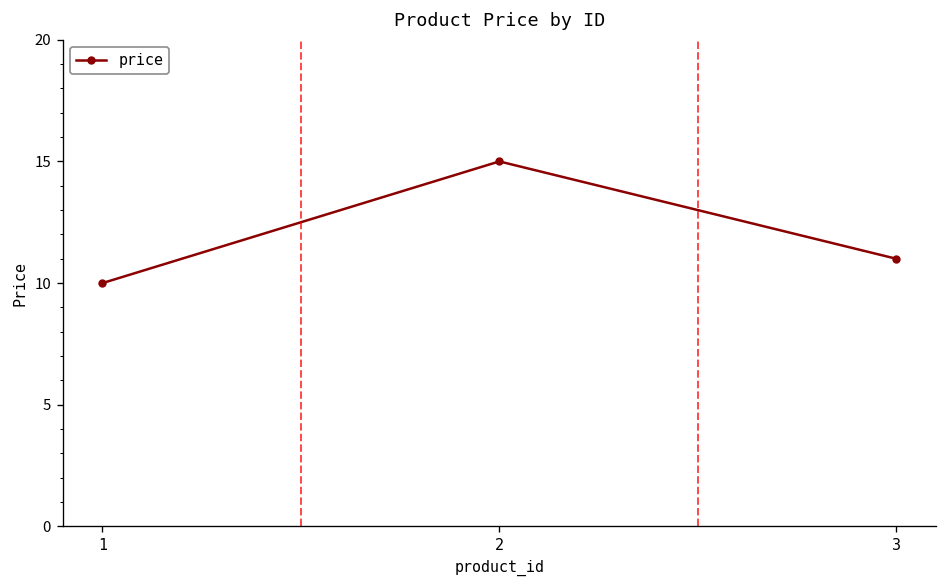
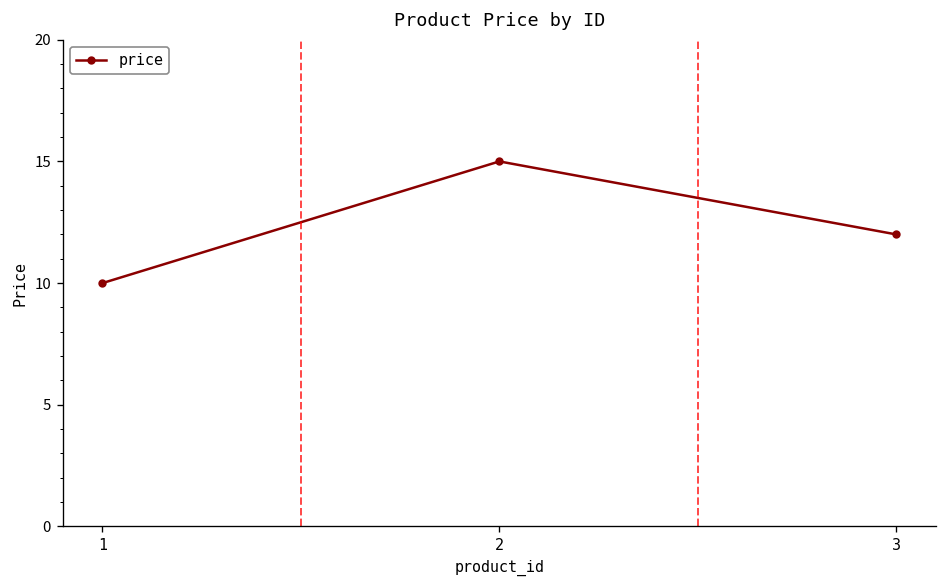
3: 11 -> 12
